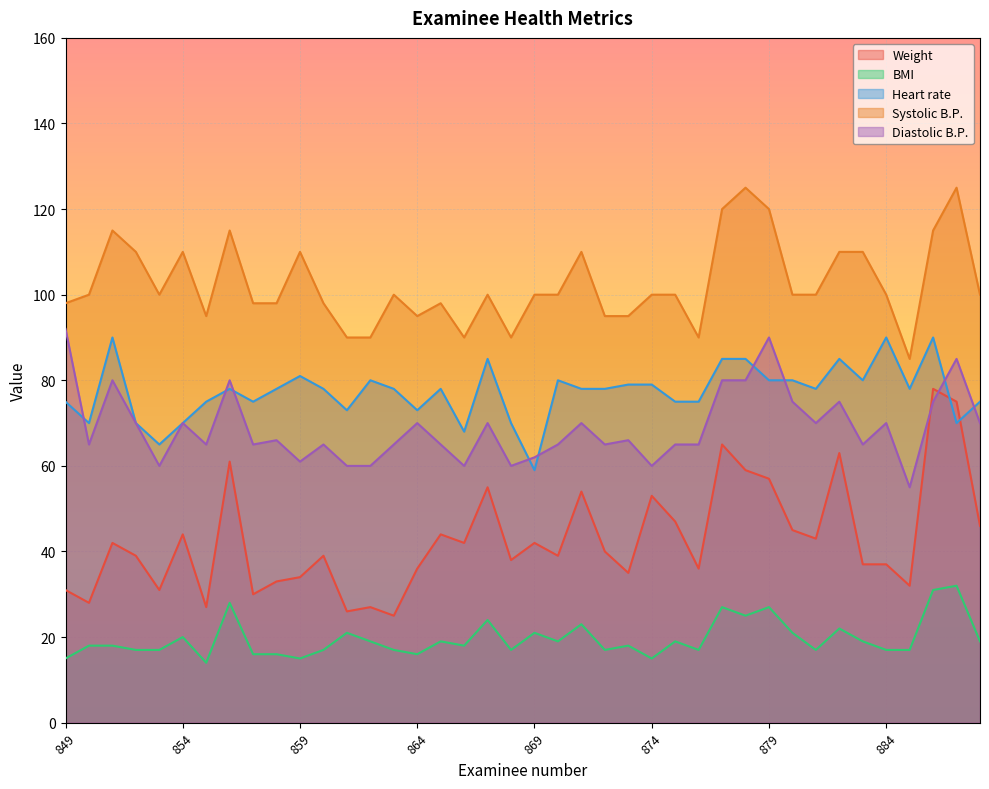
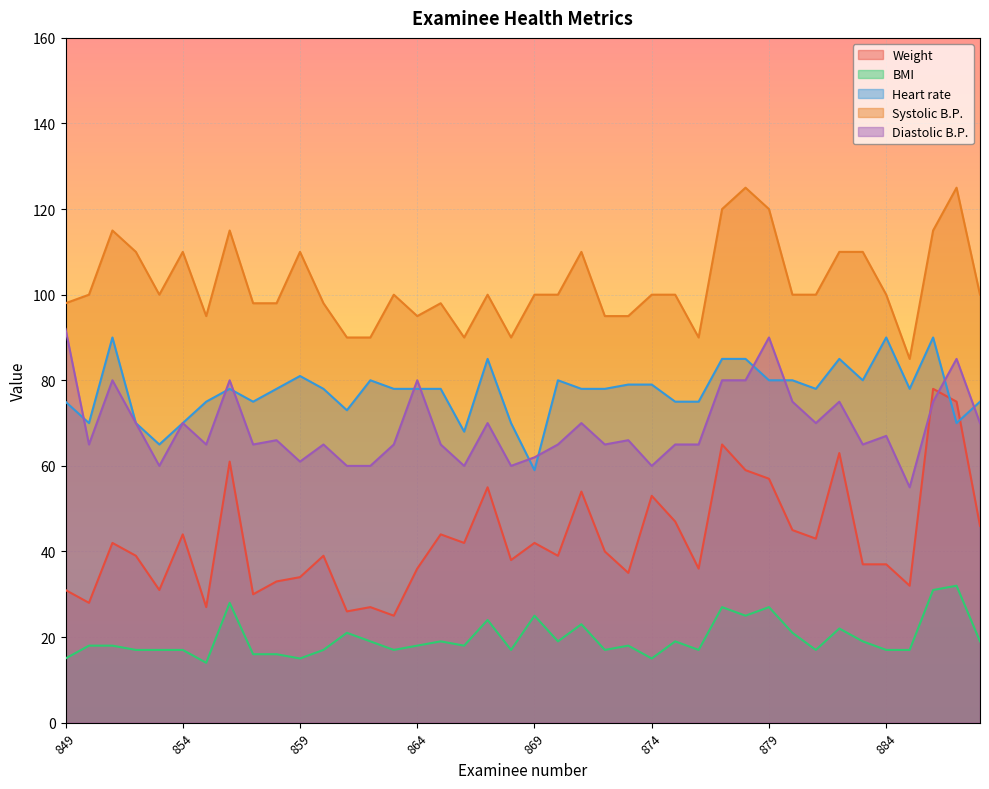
BMI, 854: 20 -> 17
BMI, 864: 16 -> 18
Heart rate, 864: 73 -> 78
Diastolic B.P., 864: 70 -> 80
BMI, 869: 21 -> 25
Diastolic B.P., 884: 70 -> 67
